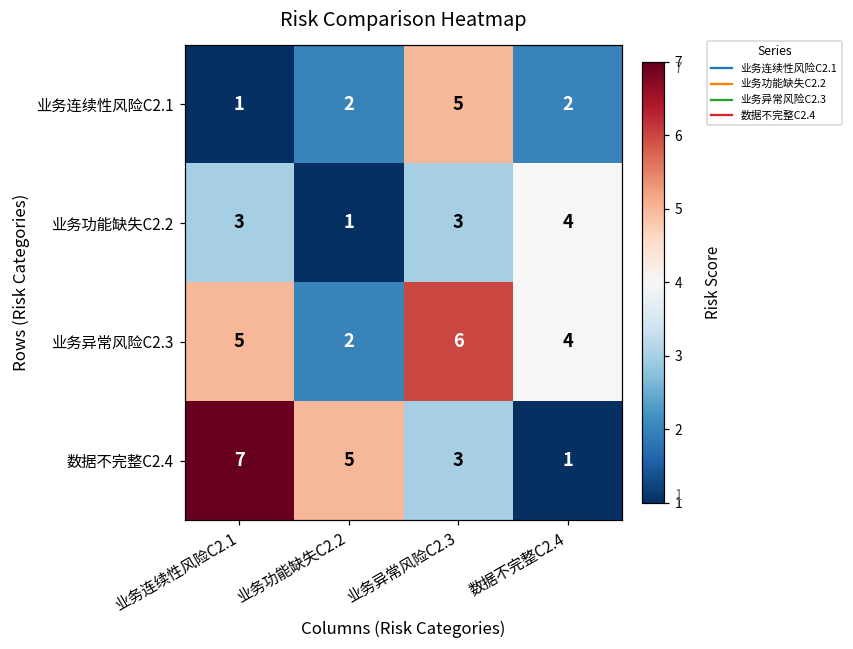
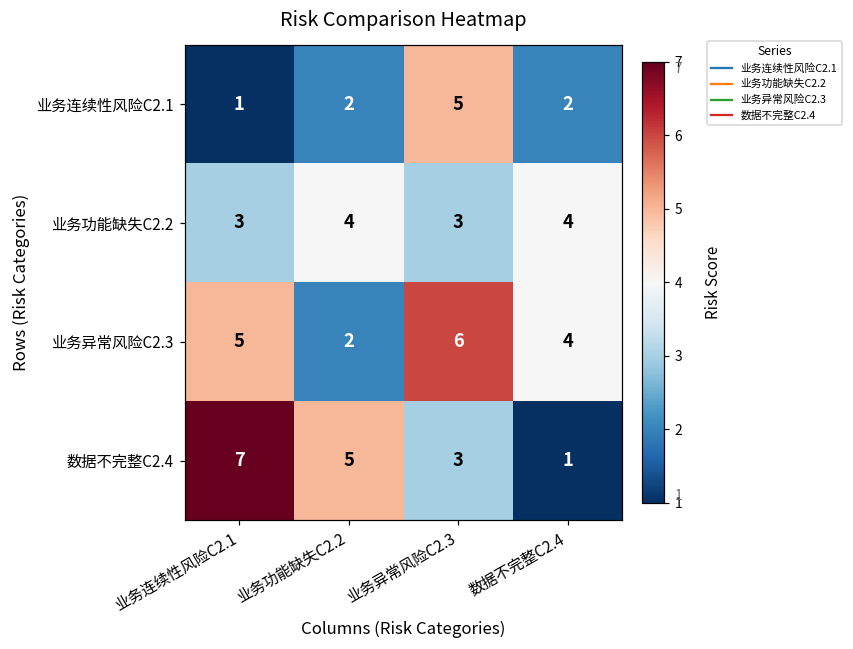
业务功能缺失C2.2, 业务功能缺失C2.2: 1 -> 4
